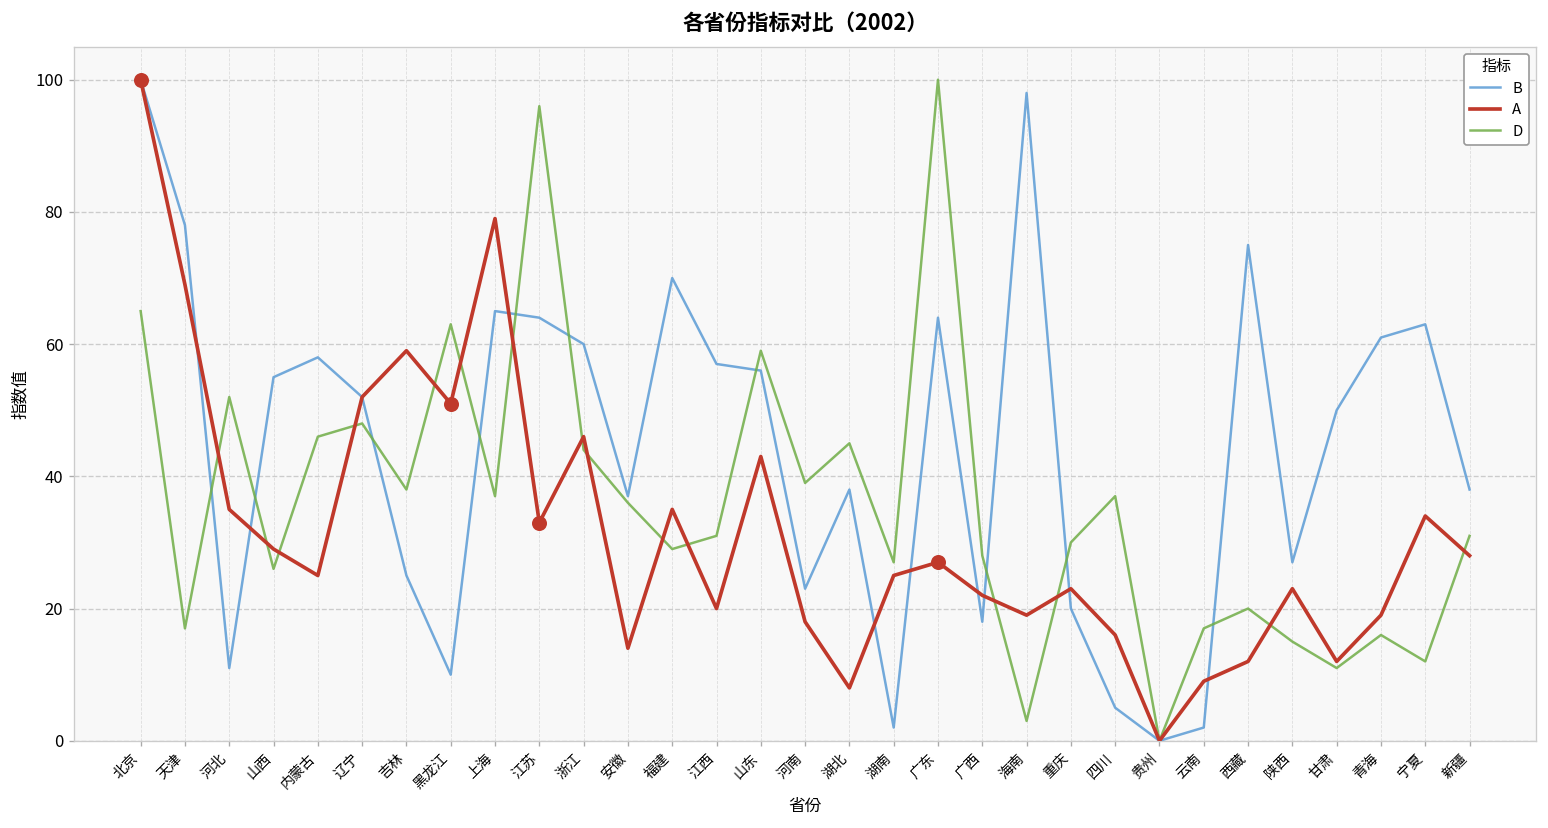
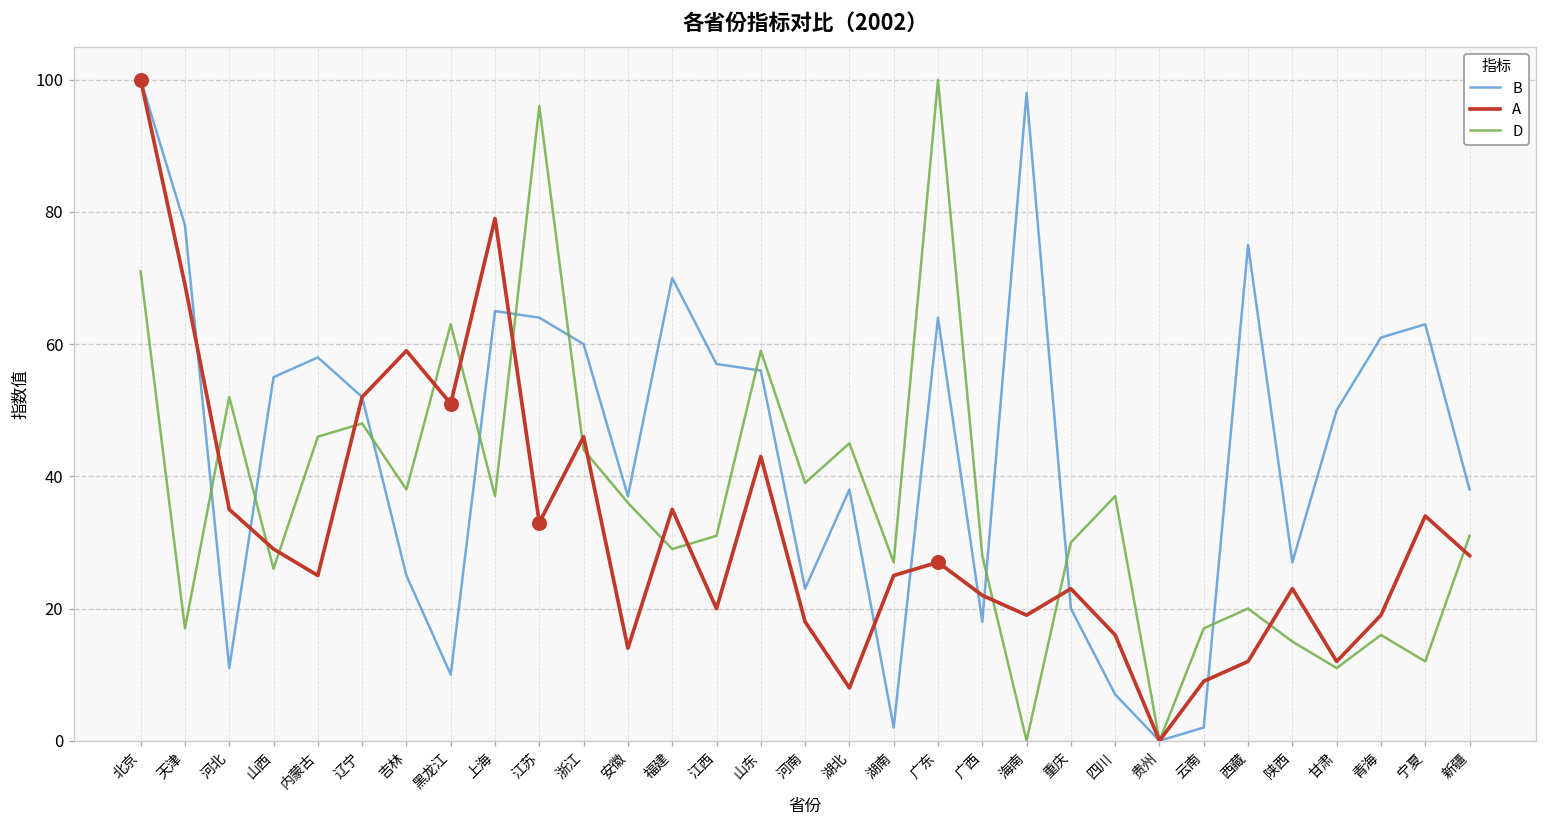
D, 北京: 65 -> 71
D, 海南: 3 -> 0
B, 四川: 5 -> 7
